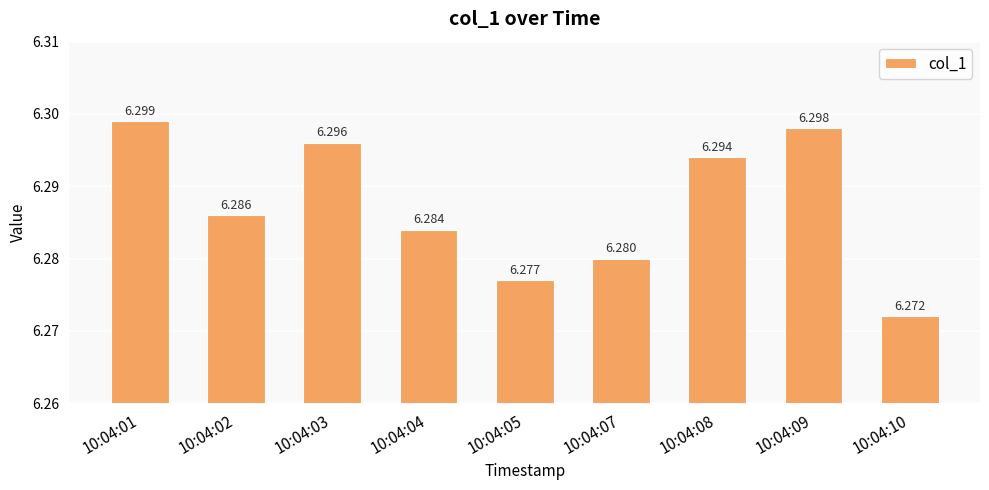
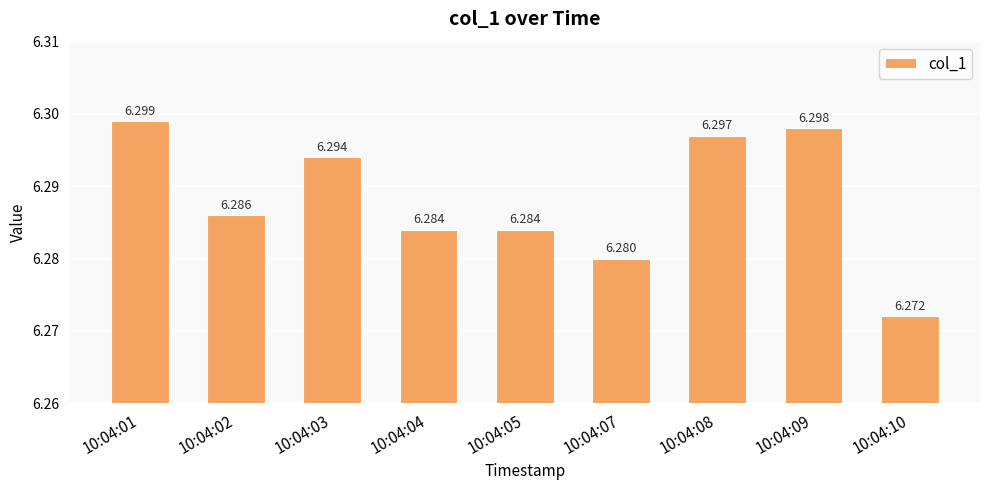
10:04:03: 6.296 -> 6.294
10:04:05: 6.277 -> 6.284
10:04:08: 6.294 -> 6.297
